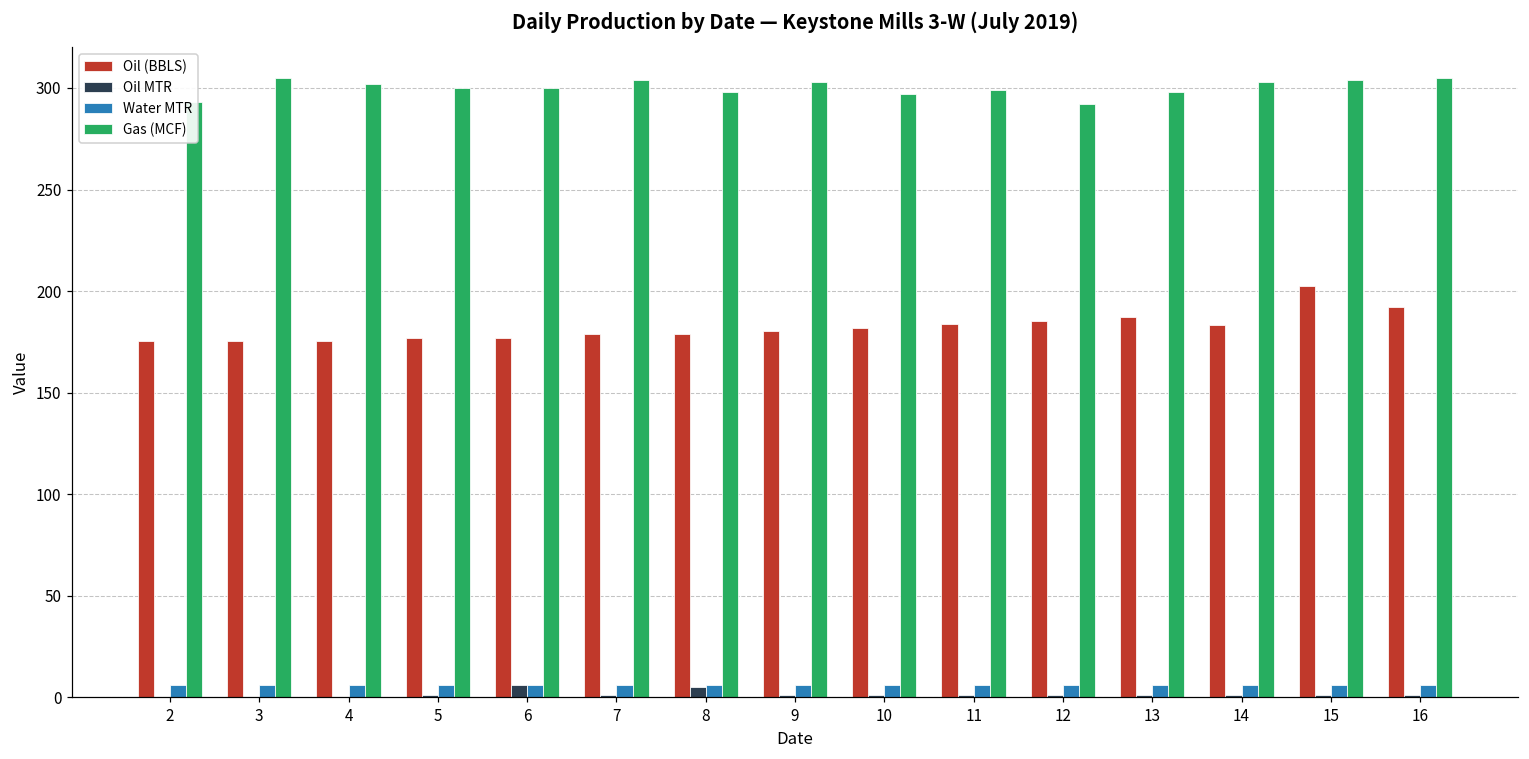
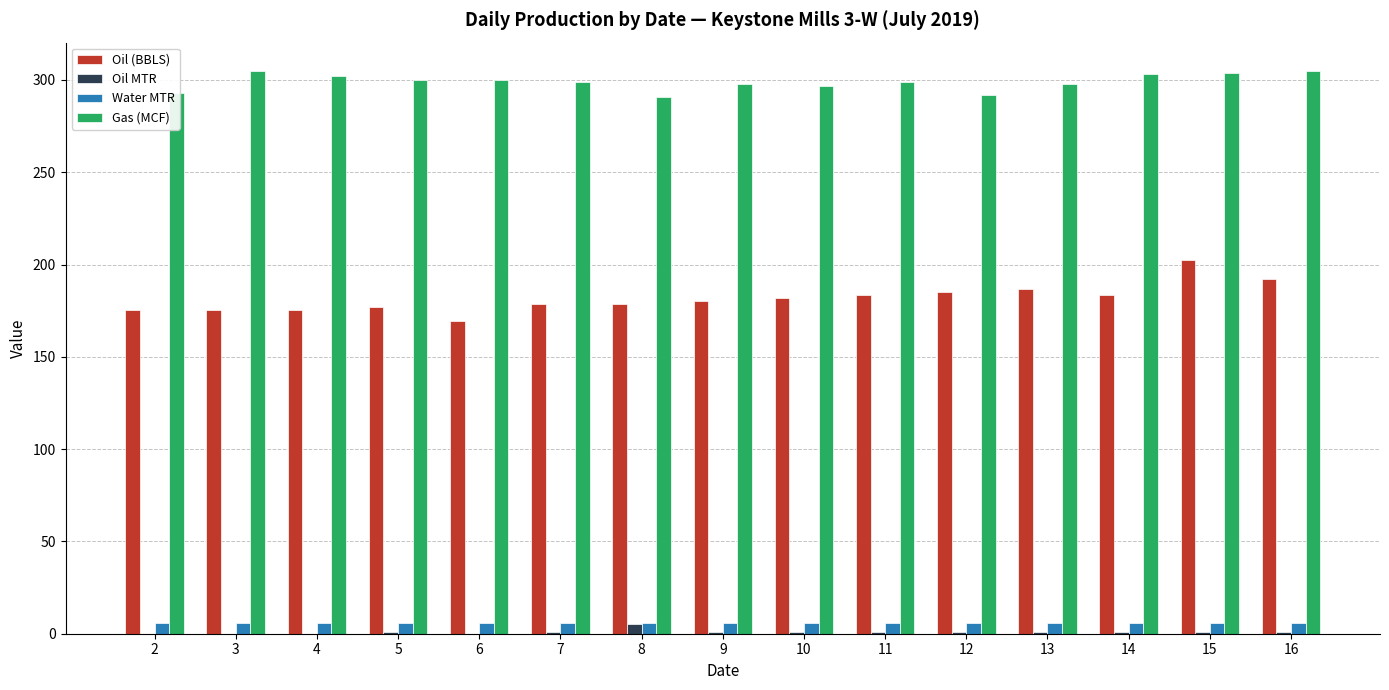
Oil (BBLS), 6: 177 -> 170
Oil MTR, 6: 6 -> 0
Gas (MCF), 7: 304 -> 299
Gas (MCF), 8: 298 -> 291
Gas (MCF), 9: 303 -> 298
